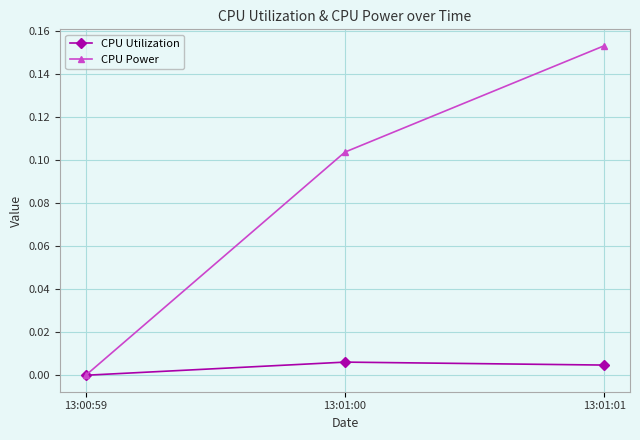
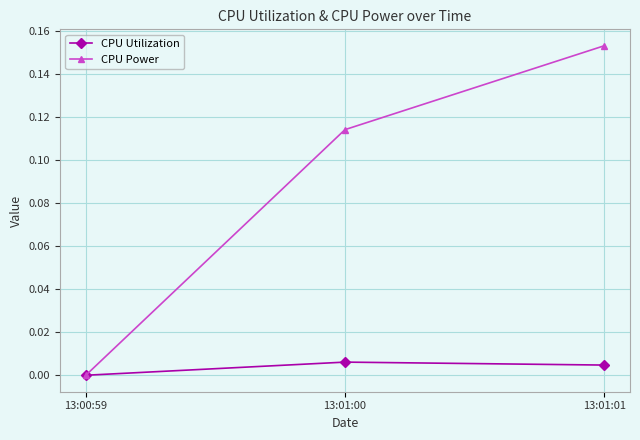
CPU Power, 13:01:00: 0.104 -> 0.114
